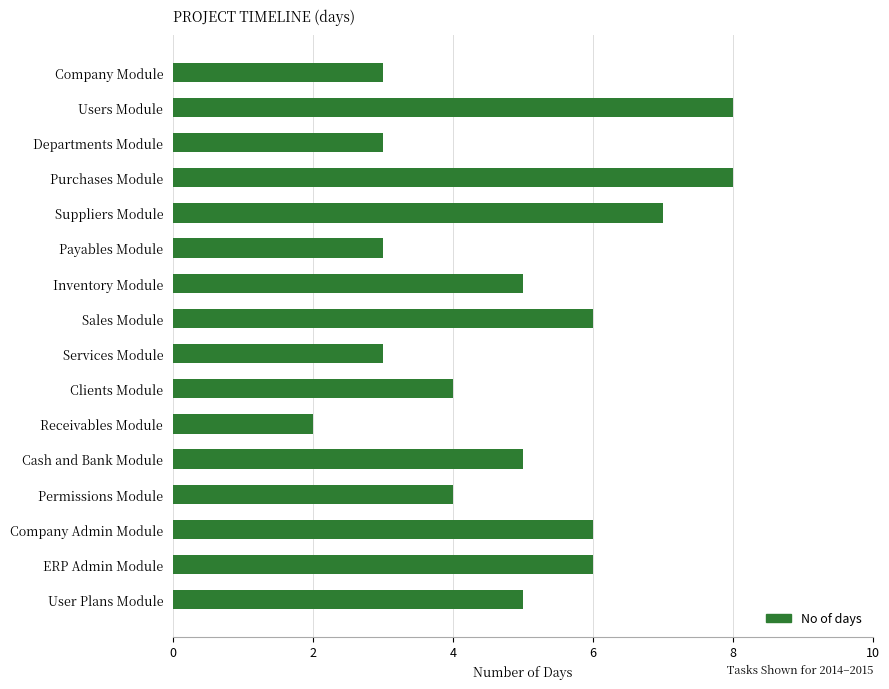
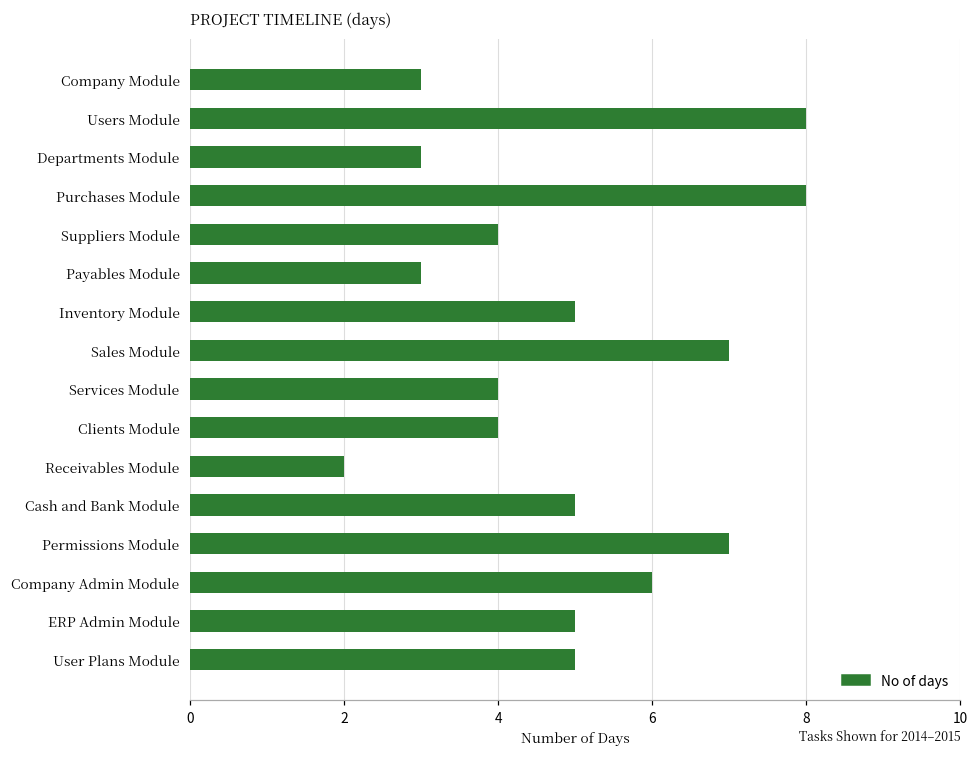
Suppliers Module: 7 -> 4
Sales Module: 6 -> 7
Services Module: 3 -> 4
Permissions Module: 4 -> 7
ERP Admin Module: 6 -> 5
